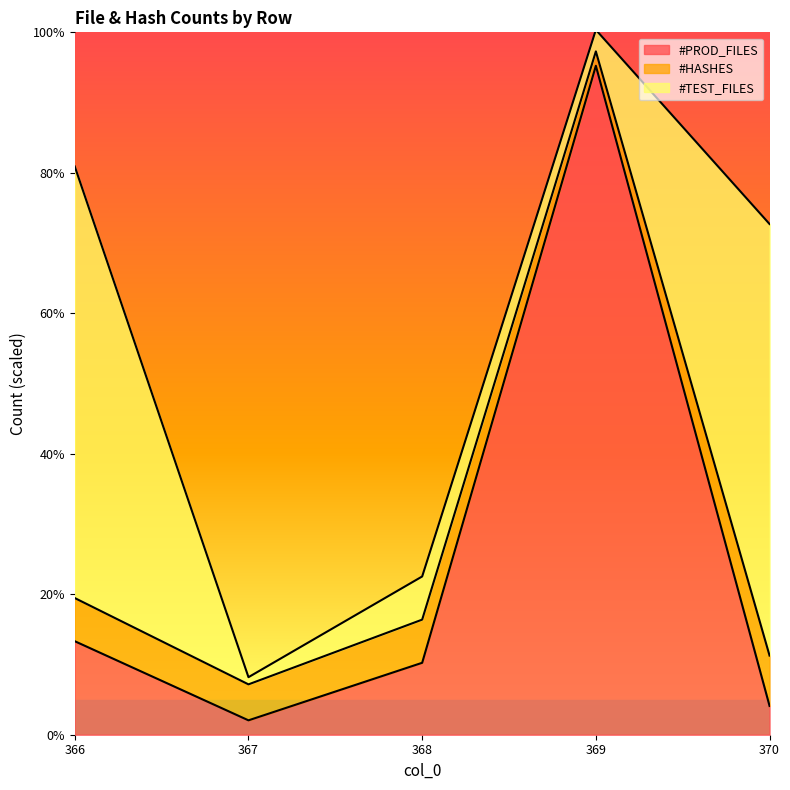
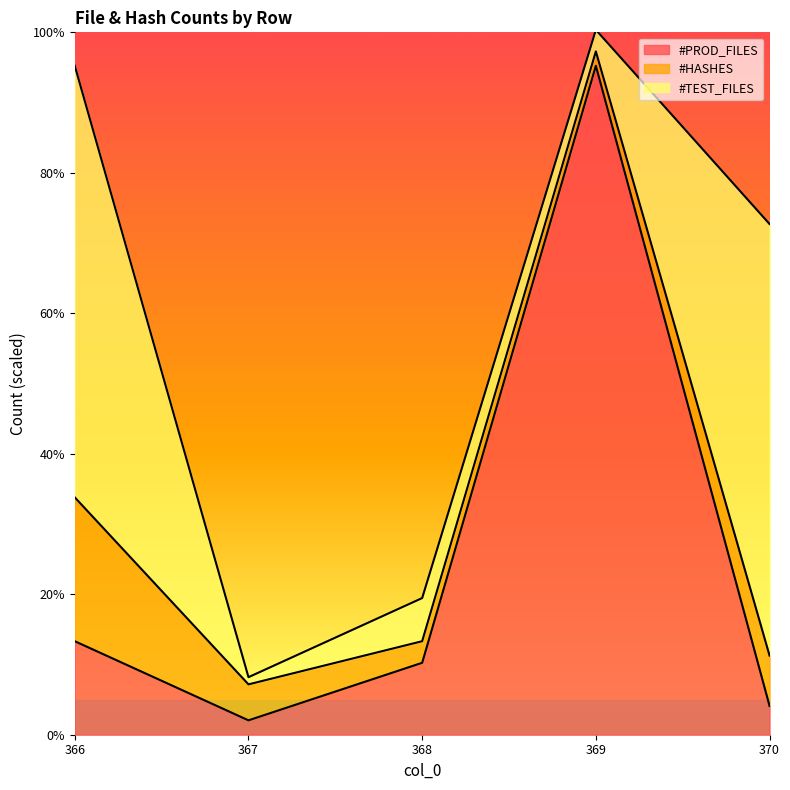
#HASHES, 366: 6% -> 20%
#HASHES, 368: 6% -> 3%
